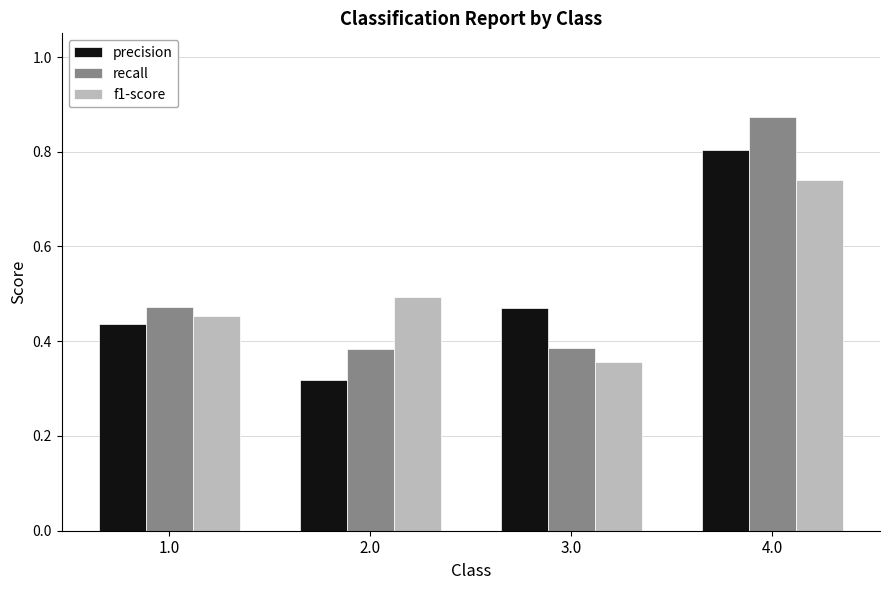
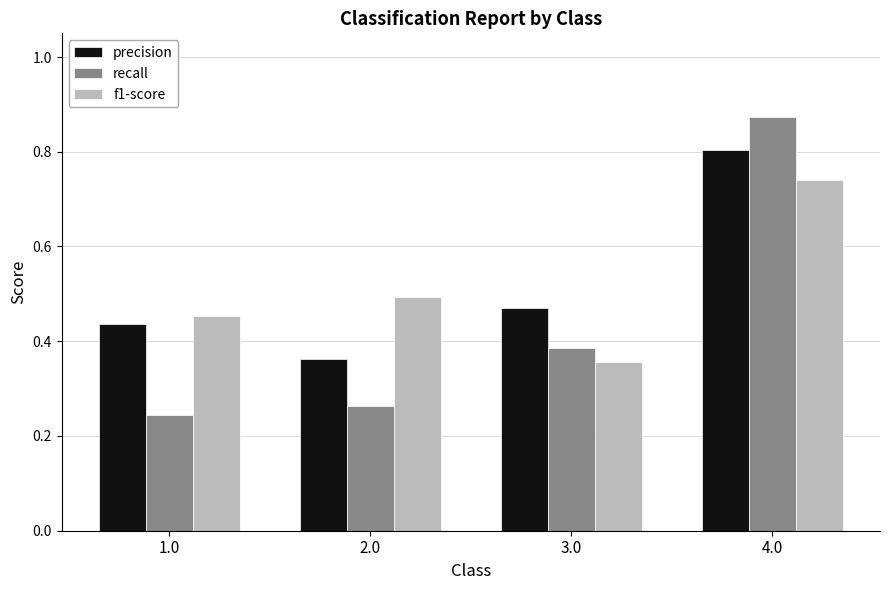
recall, 1.0: 0.47 -> 0.24
precision, 2.0: 0.32 -> 0.36
recall, 2.0: 0.38 -> 0.26
